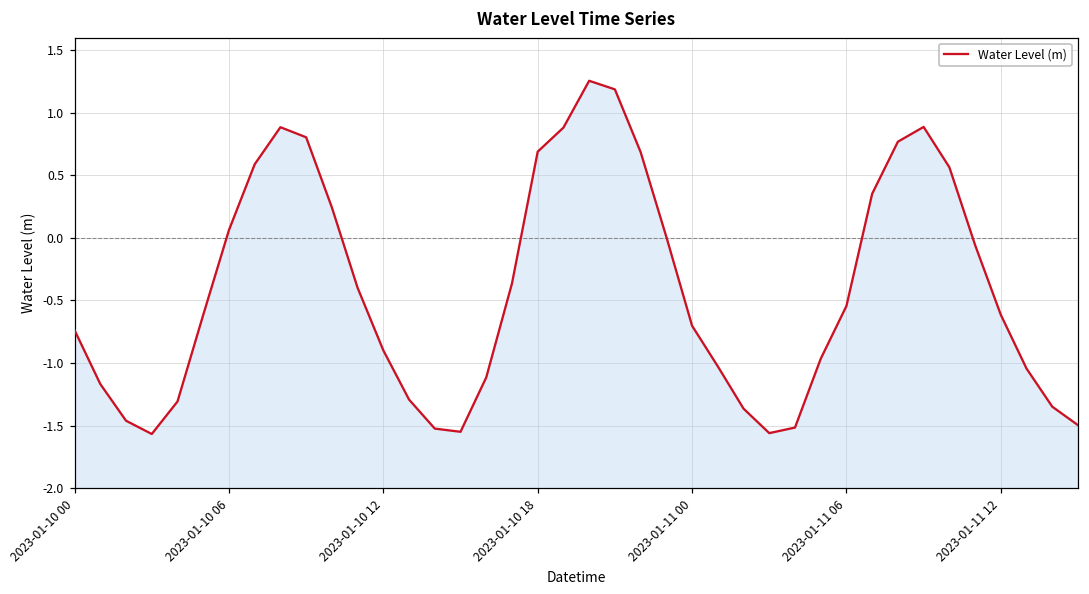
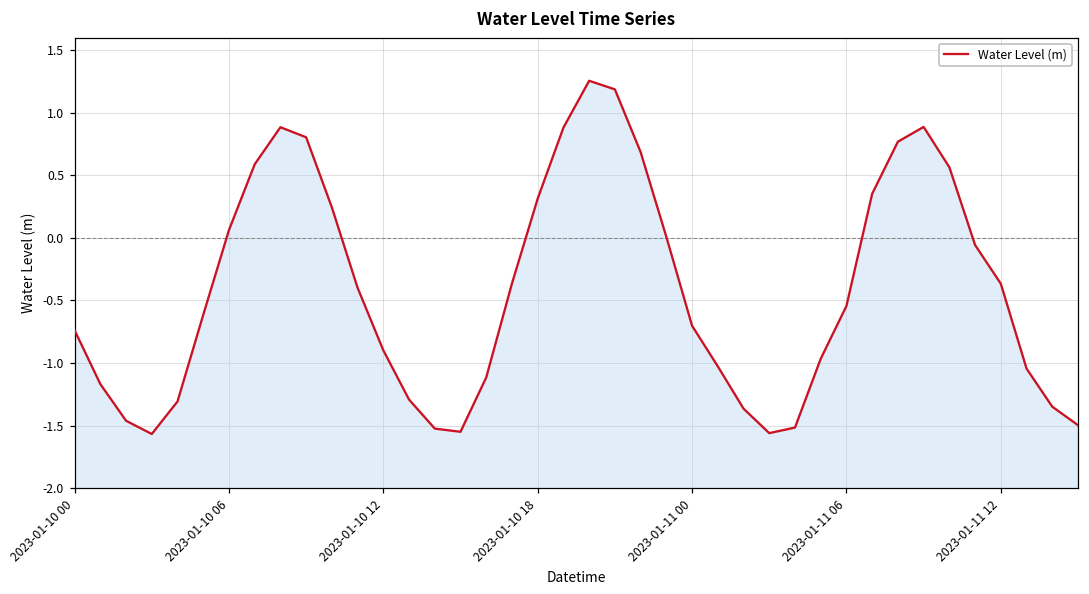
2023-01-10 18: 0.69 -> 0.31
2023-01-11 12: -0.62 -> -0.37
